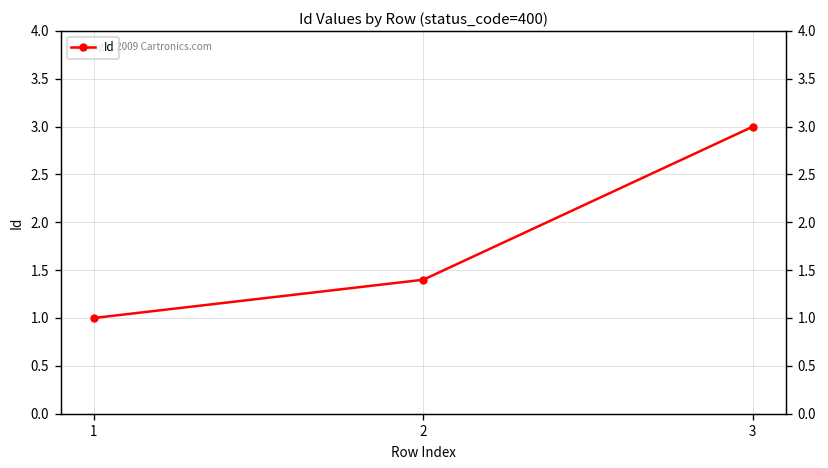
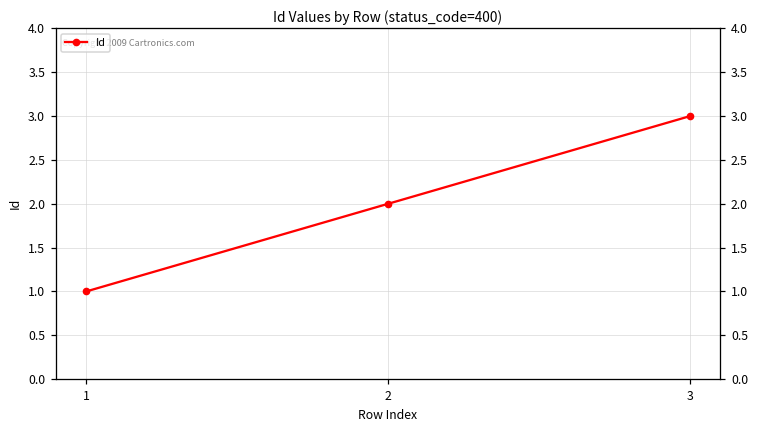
2: 1.4 -> 2.0
